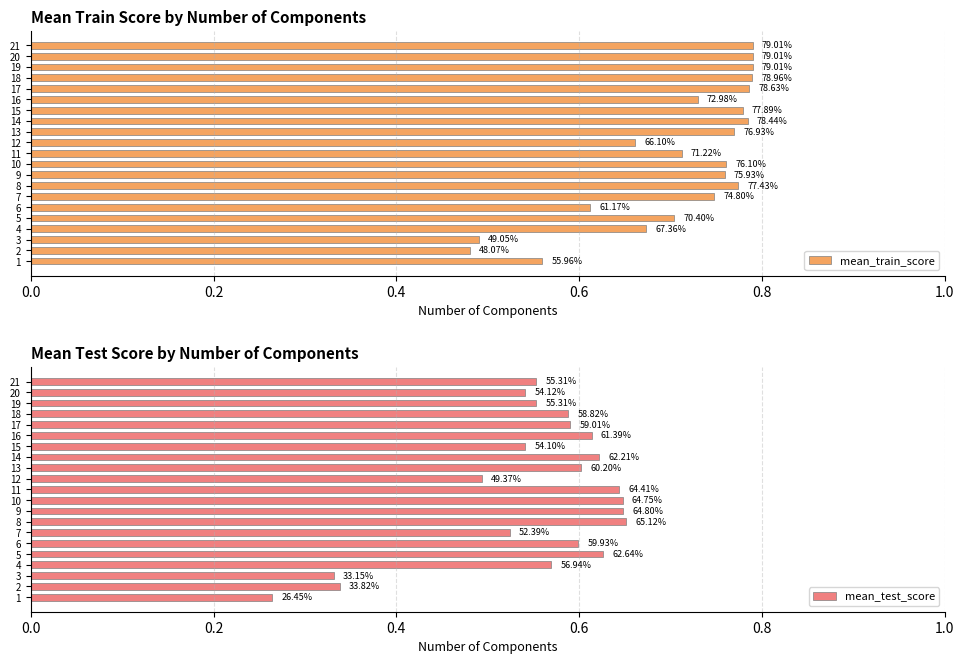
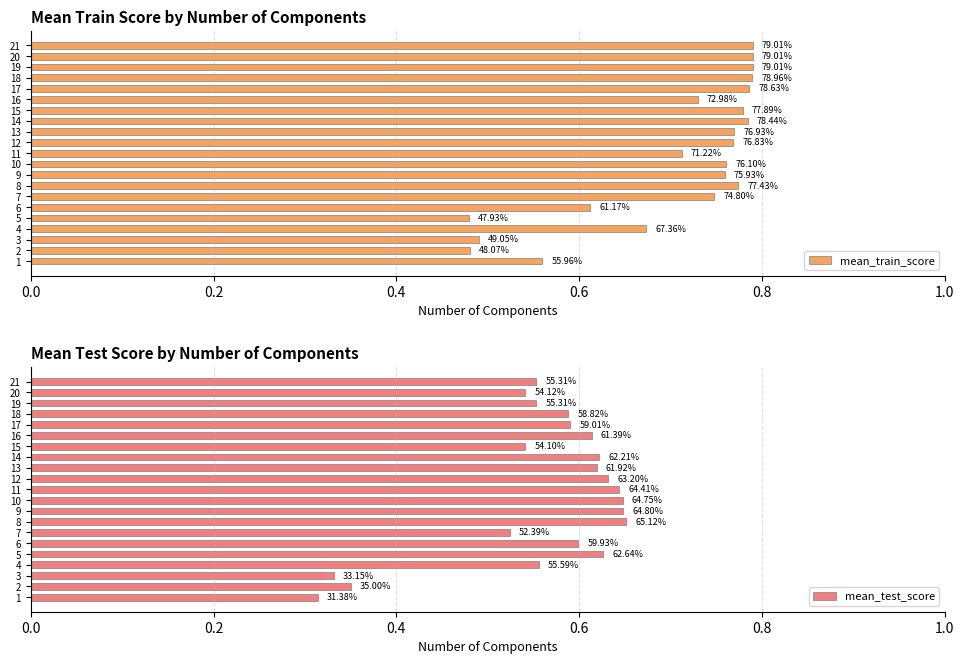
Mean Train Score by Number of Components, 12: 66.10% -> 76.83%
Mean Train Score by Number of Components, 5: 70.40% -> 47.93%
Mean Test Score by Number of Components, 13: 60.20% -> 61.92%
Mean Test Score by Number of Components, 12: 49.37% -> 63.20%
Mean Test Score by Number of Components, 4: 56.94% -> 55.59%
Mean Test Score by Number of Components, 2: 33.82% -> 35.00%
Mean Test Score by Number of Components, 1: 26.45% -> 31.38%
